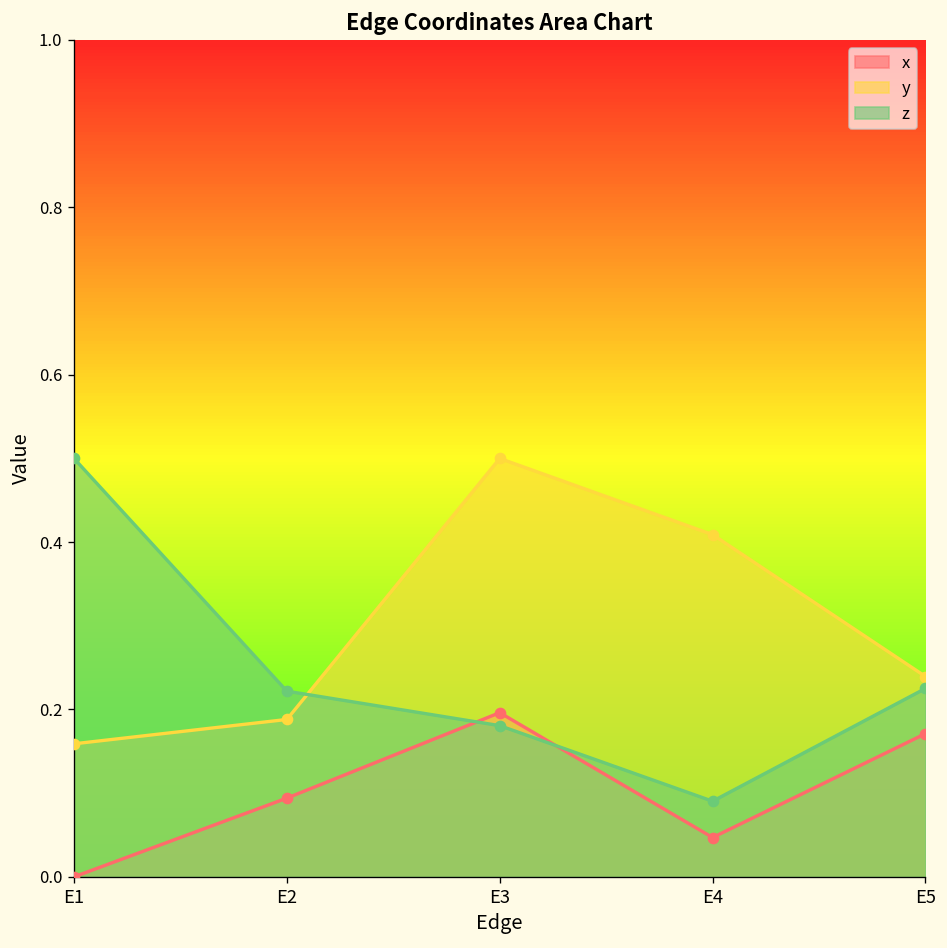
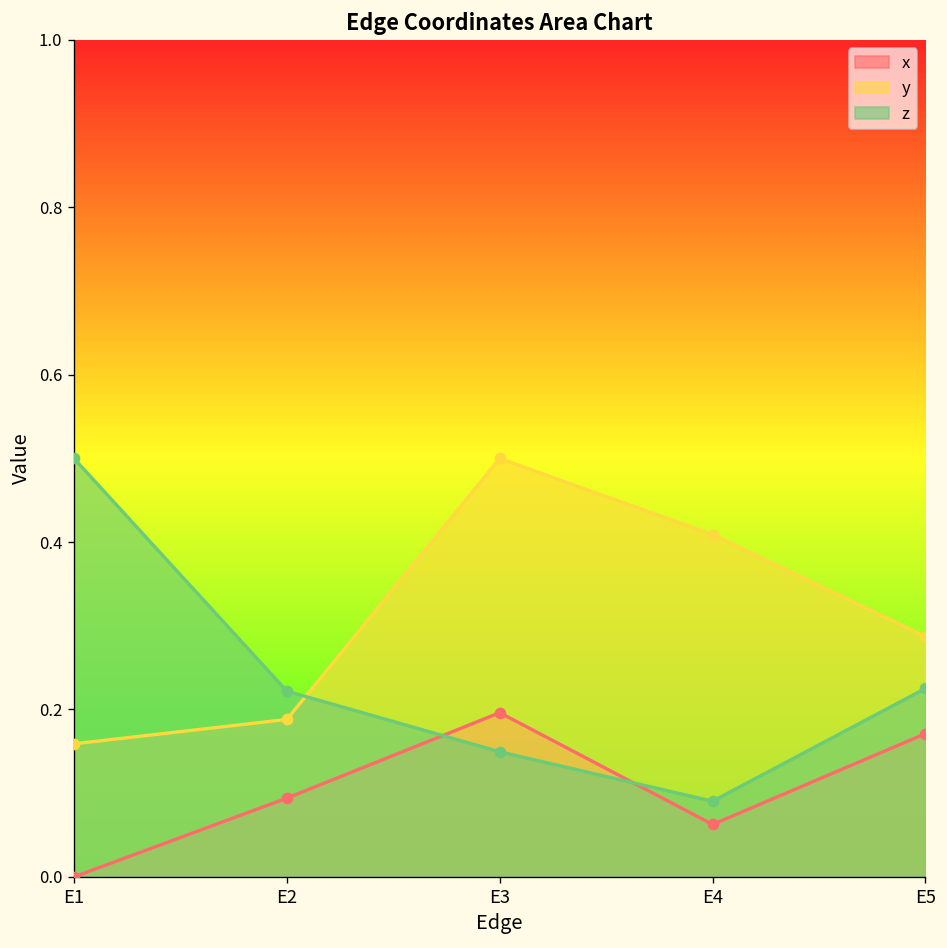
z, E3: 0.18 -> 0.15
x, E4: 0.05 -> 0.06
y, E5: 0.24 -> 0.29
